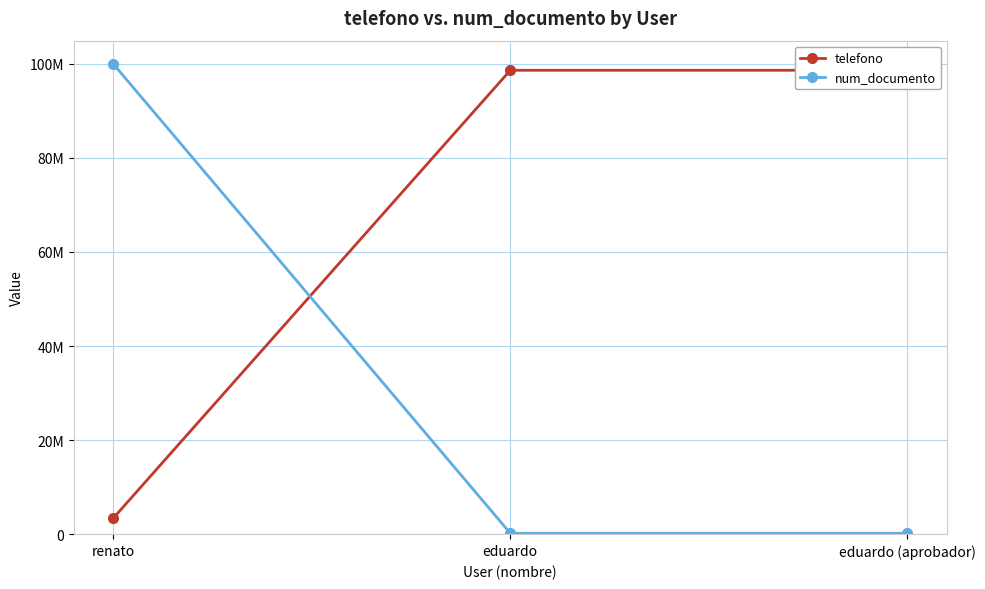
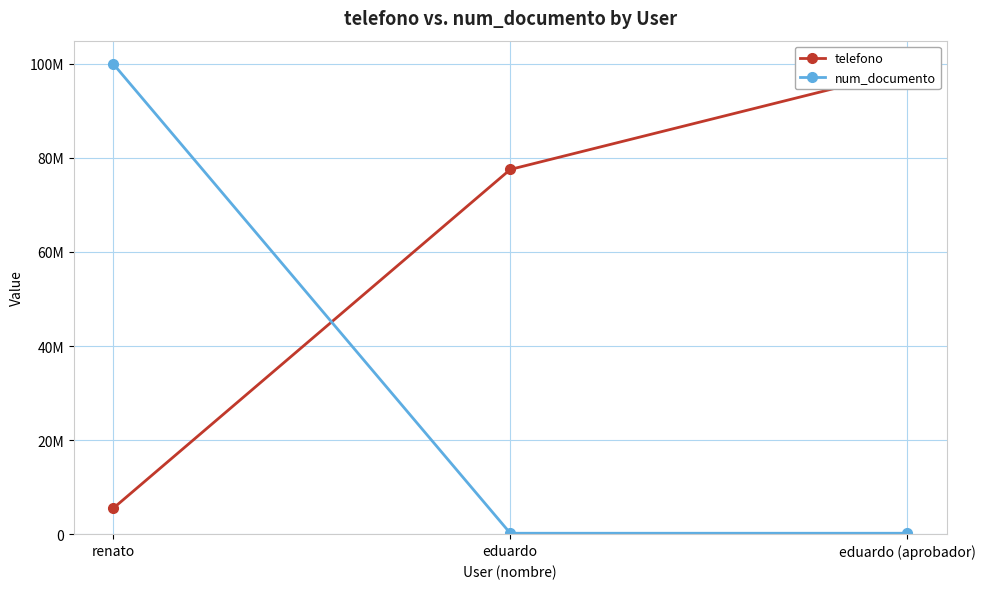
telefono, renato: 3000000 -> 6000000
telefono, eduardo: 99000000 -> 78000000
